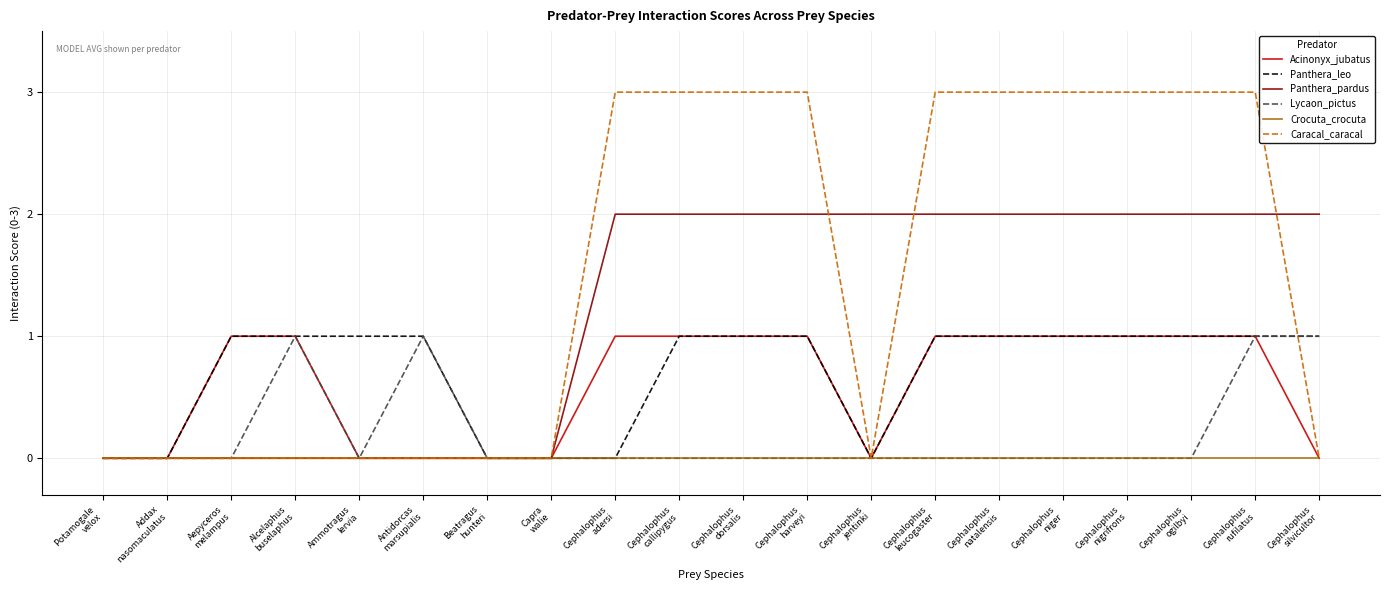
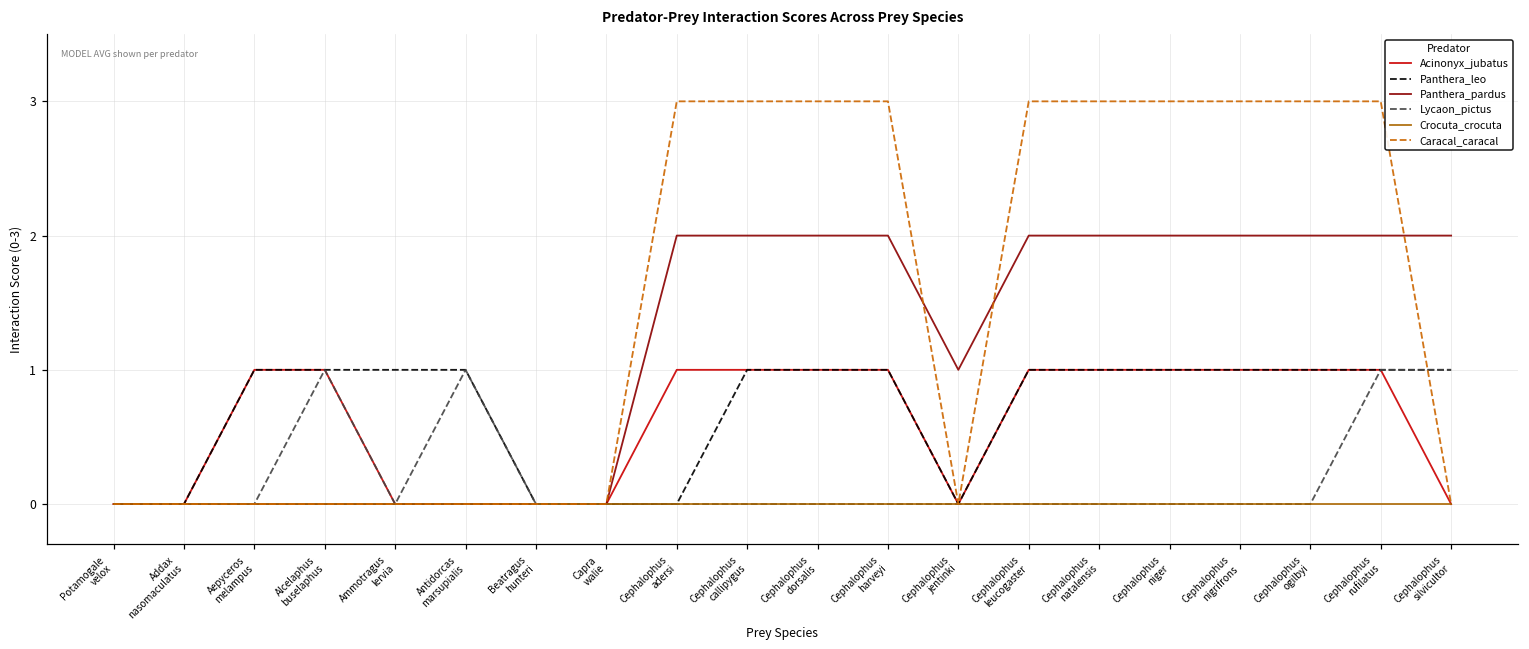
Panthera_pardus, Cephalophus jentinki: 2 -> 1
